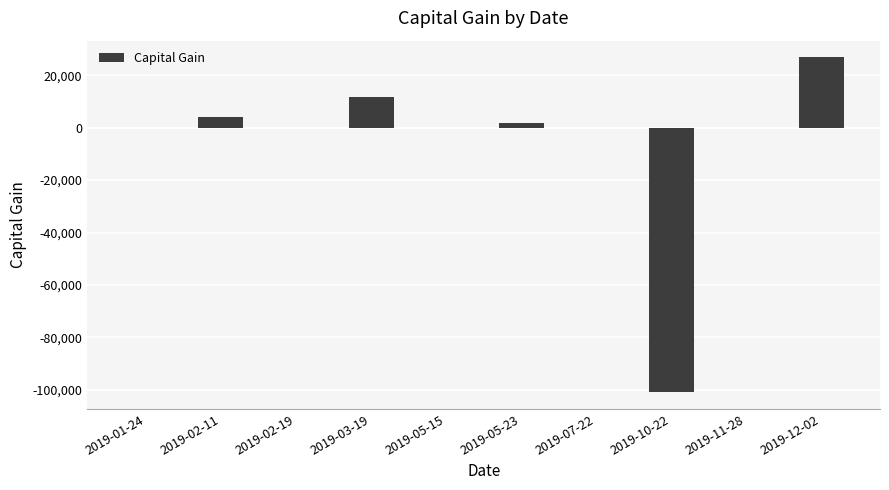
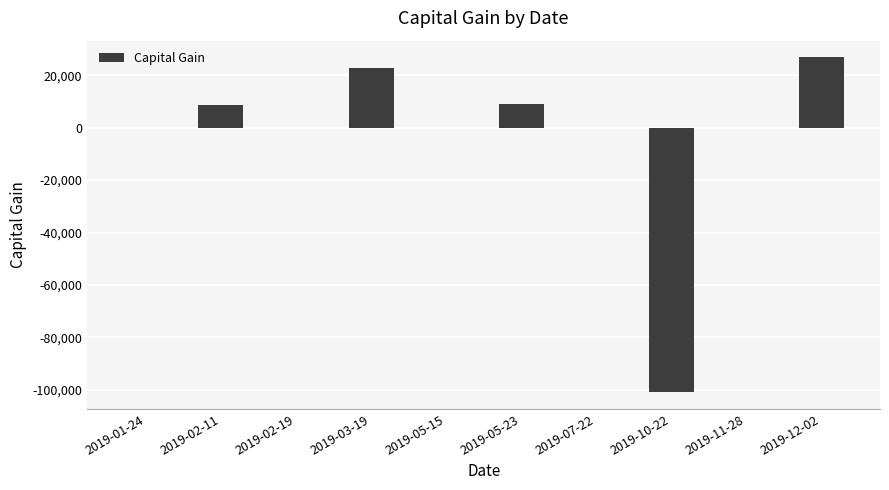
2019-02-11: 4,000 -> 9,000
2019-03-19: 12,000 -> 23,000
2019-05-23: 2,000 -> 9,000
